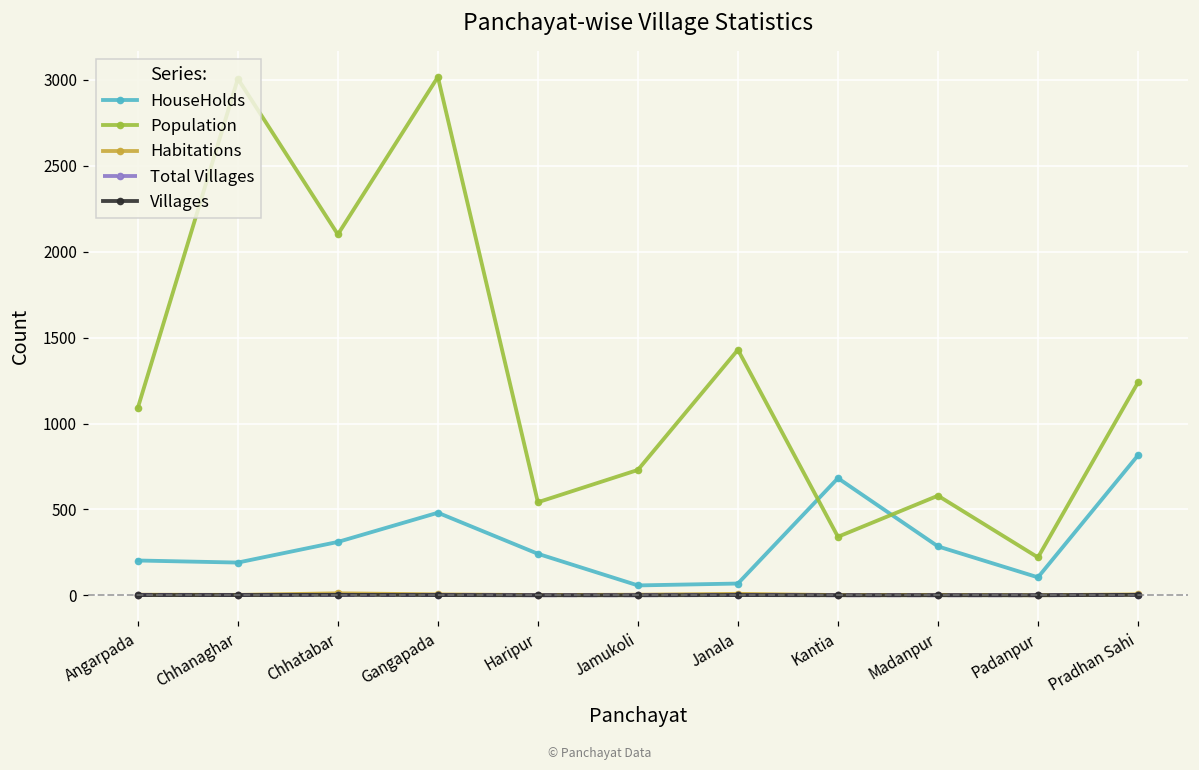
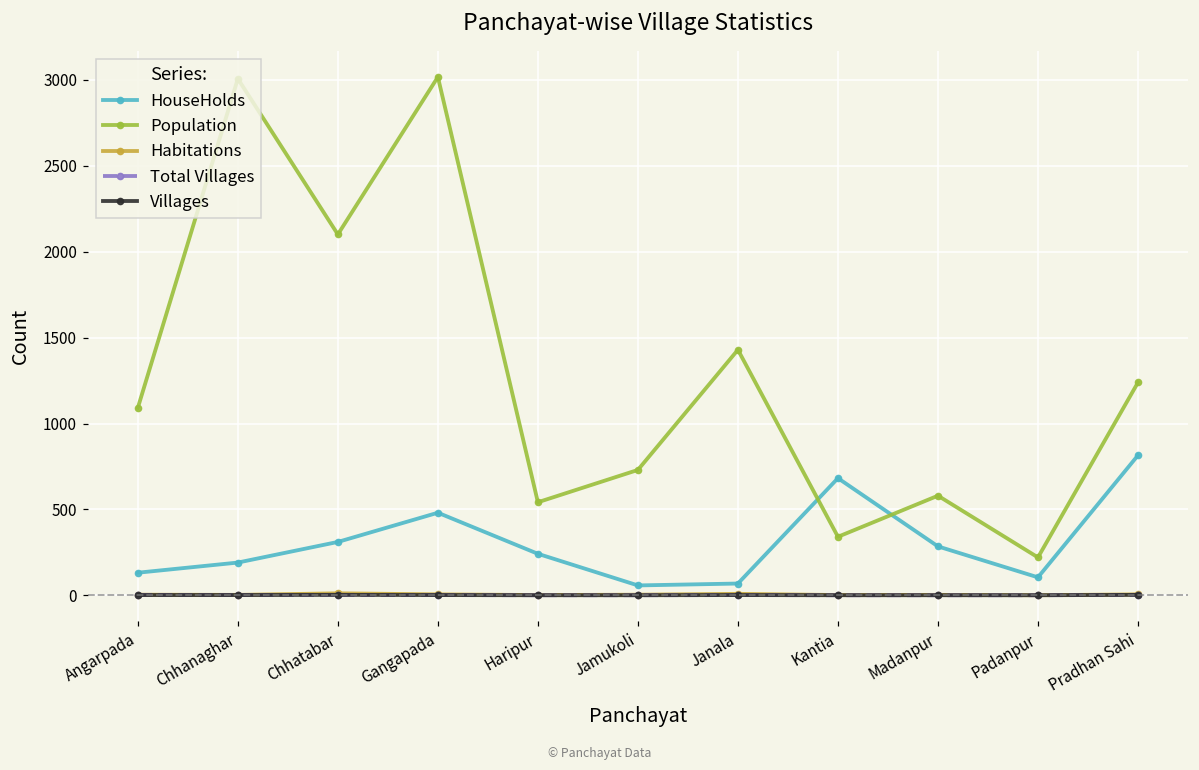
HouseHolds, Angarpada: 200 -> 130
